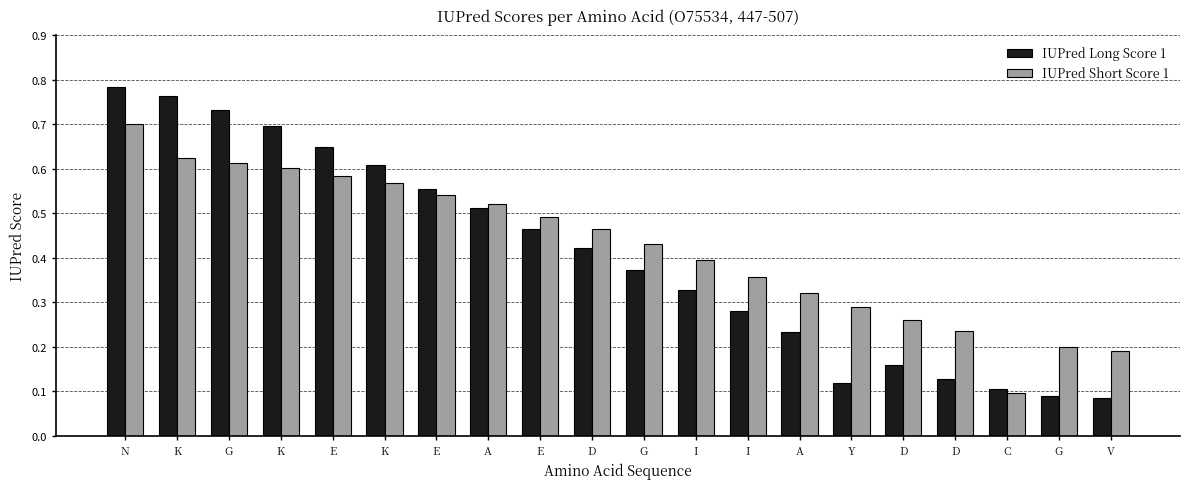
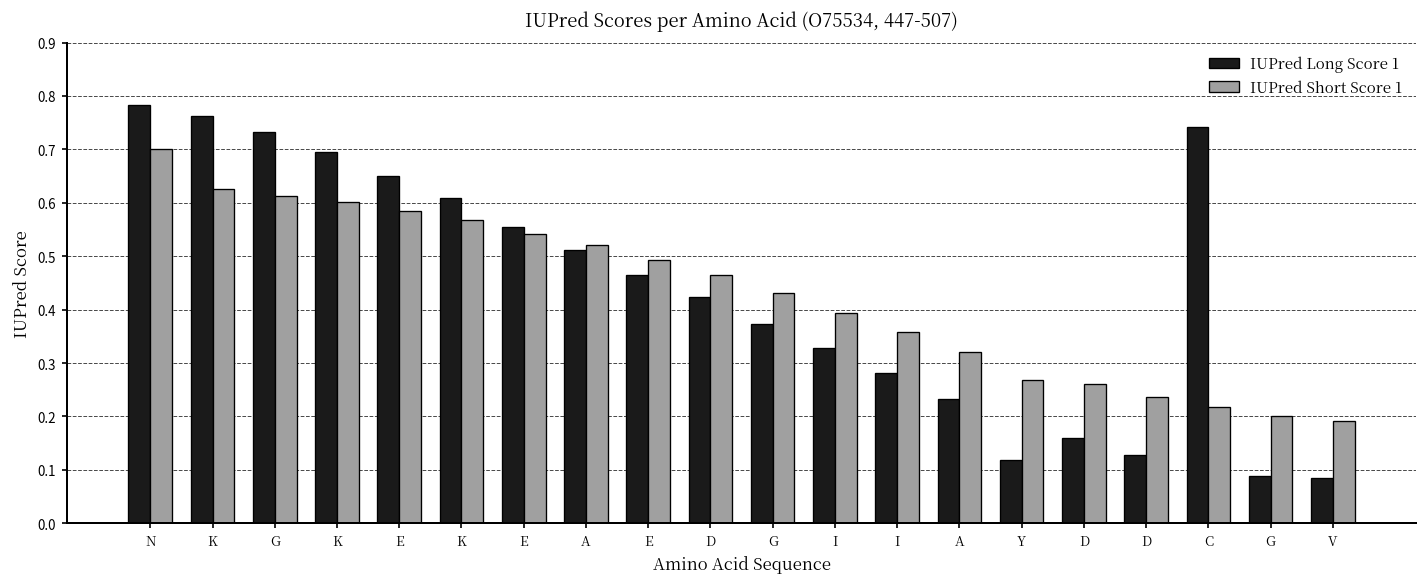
IUPred Short Score 1, Y: 0.29 -> 0.27
IUPred Long Score 1, C: 0.11 -> 0.74
IUPred Short Score 1, C: 0.10 -> 0.22
